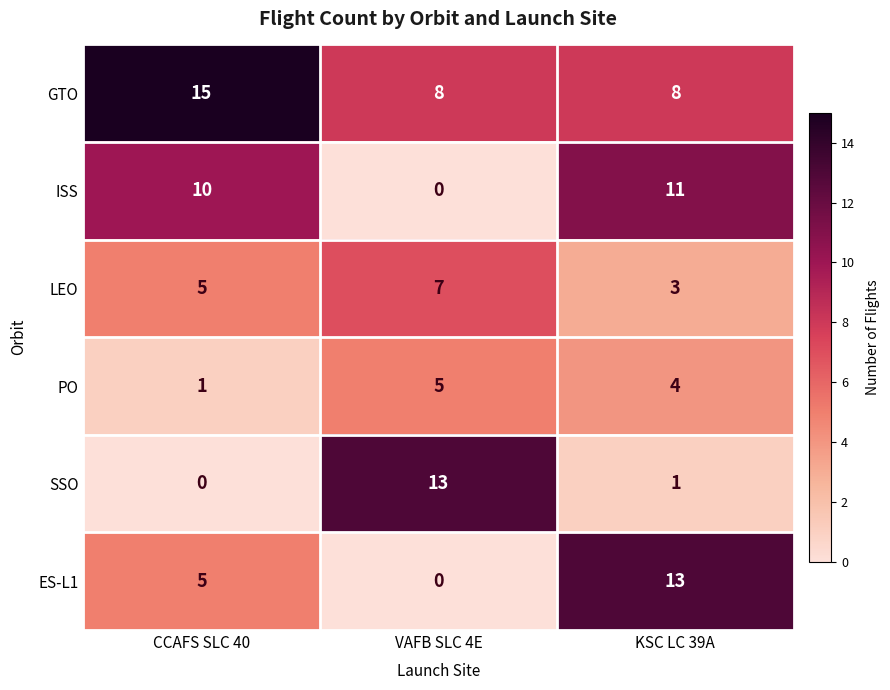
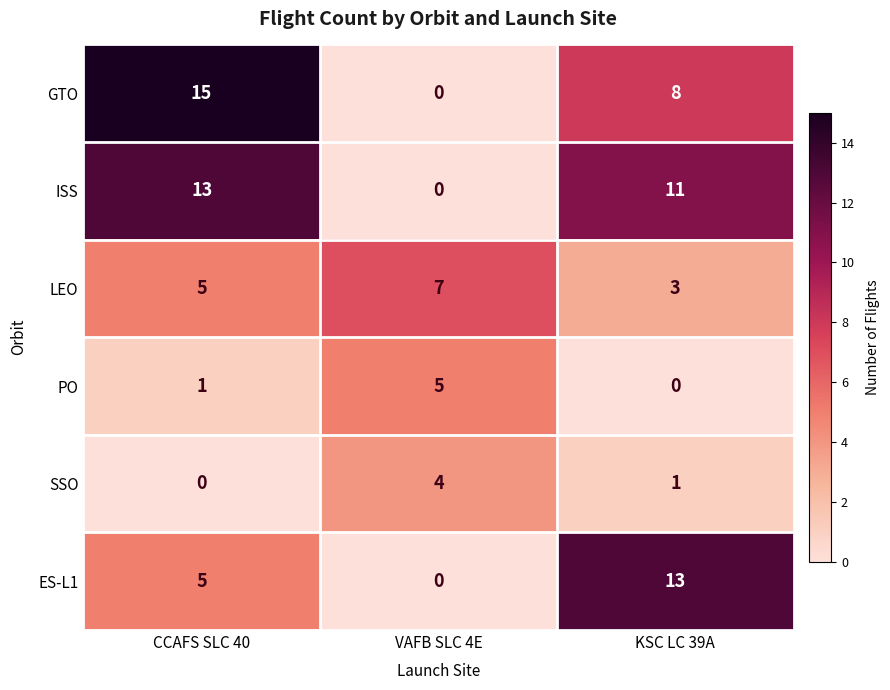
GTO, VAFB SLC 4E: 8 -> 0
ISS, CCAFS SLC 40: 10 -> 13
PO, KSC LC 39A: 4 -> 0
SSO, VAFB SLC 4E: 13 -> 4
